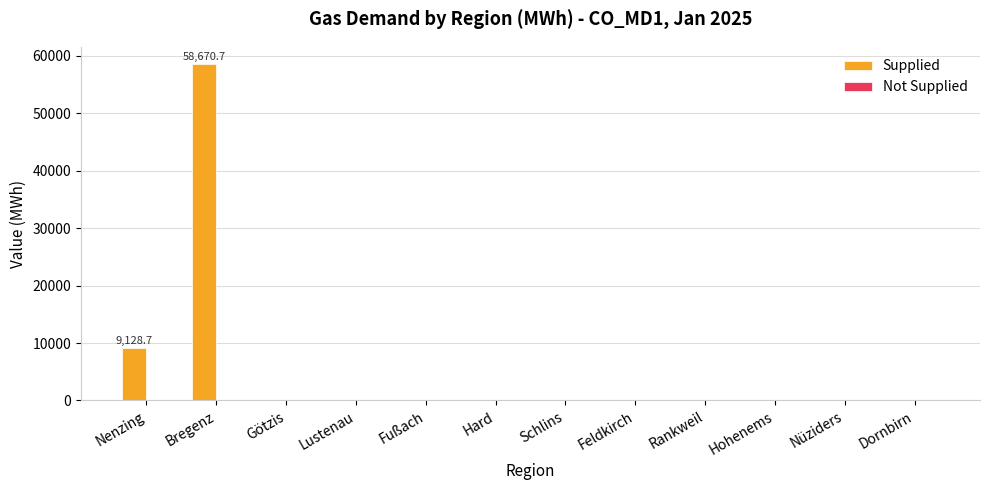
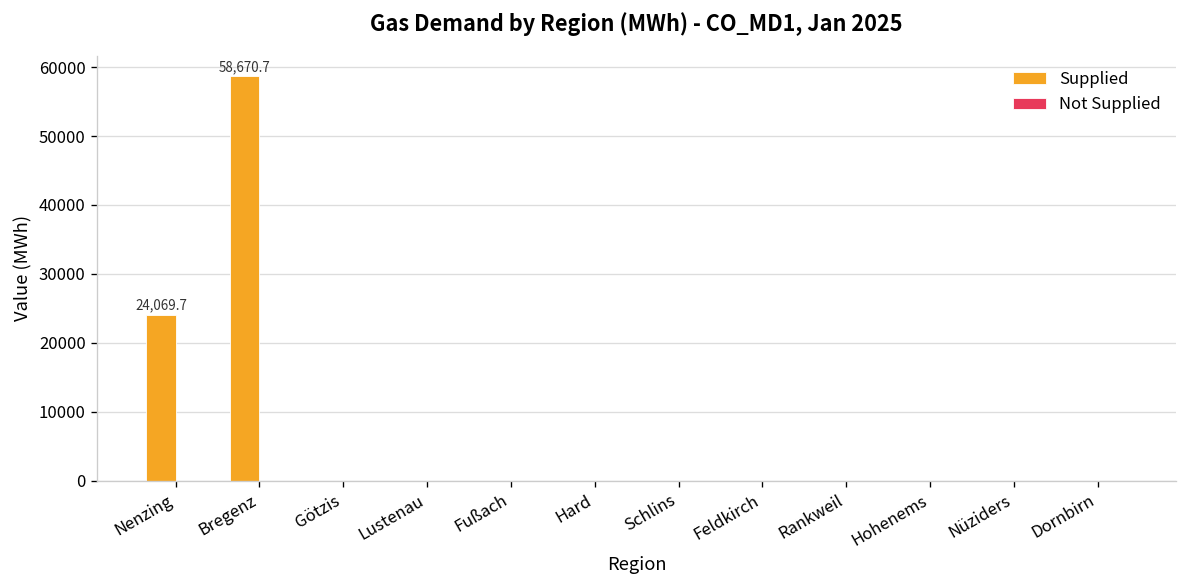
Supplied, Nenzing: 9,128.7 -> 24,069.7
